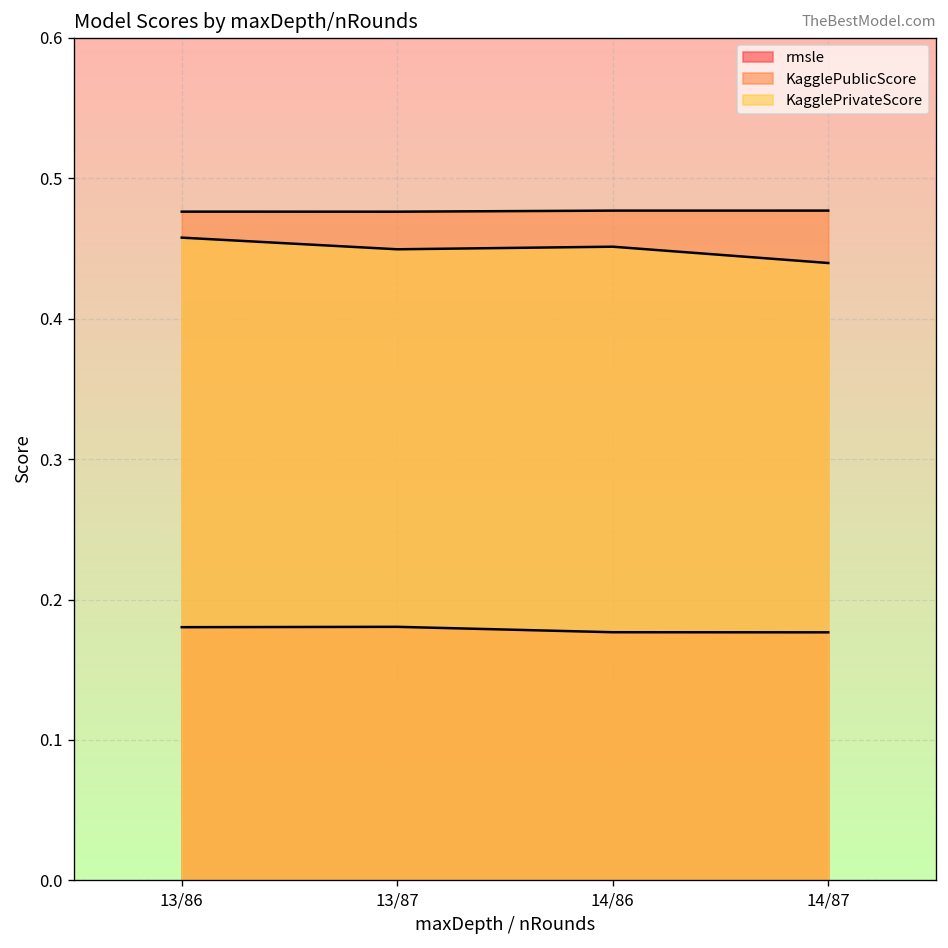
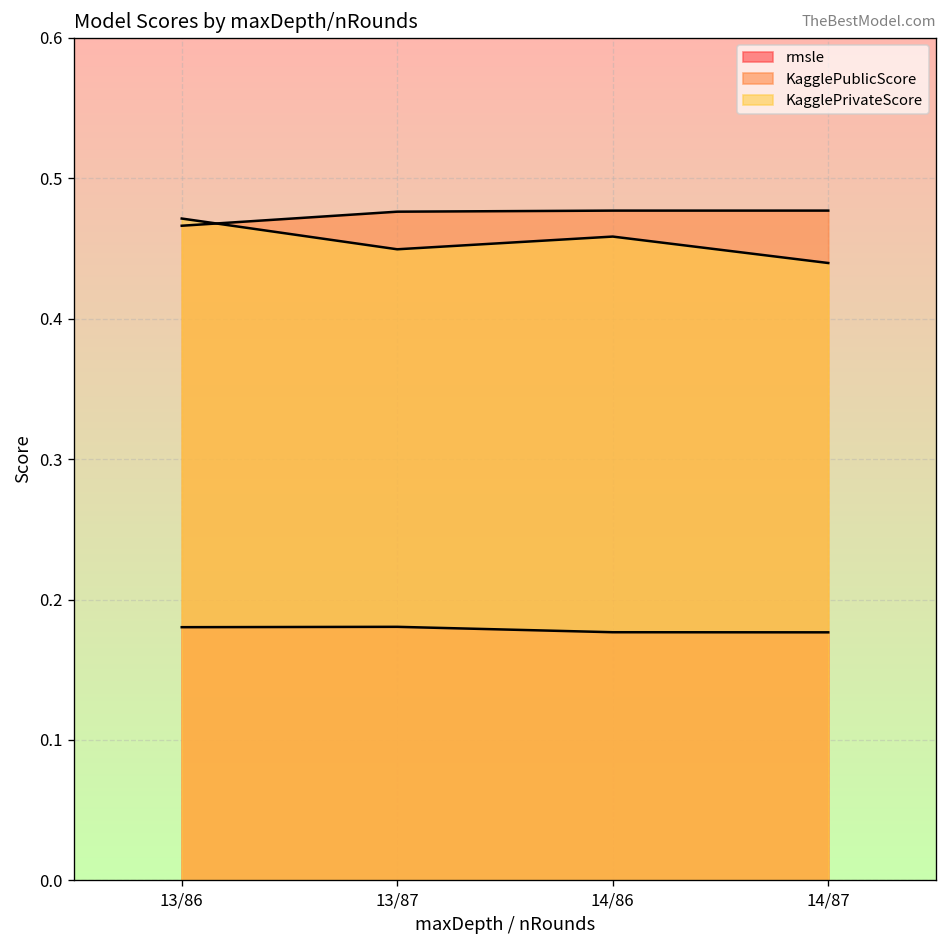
KagglePublicScore, 13/86: 0.476 -> 0.466
KagglePrivateScore, 13/86: 0.458 -> 0.471
KagglePrivateScore, 14/86: 0.451 -> 0.458
